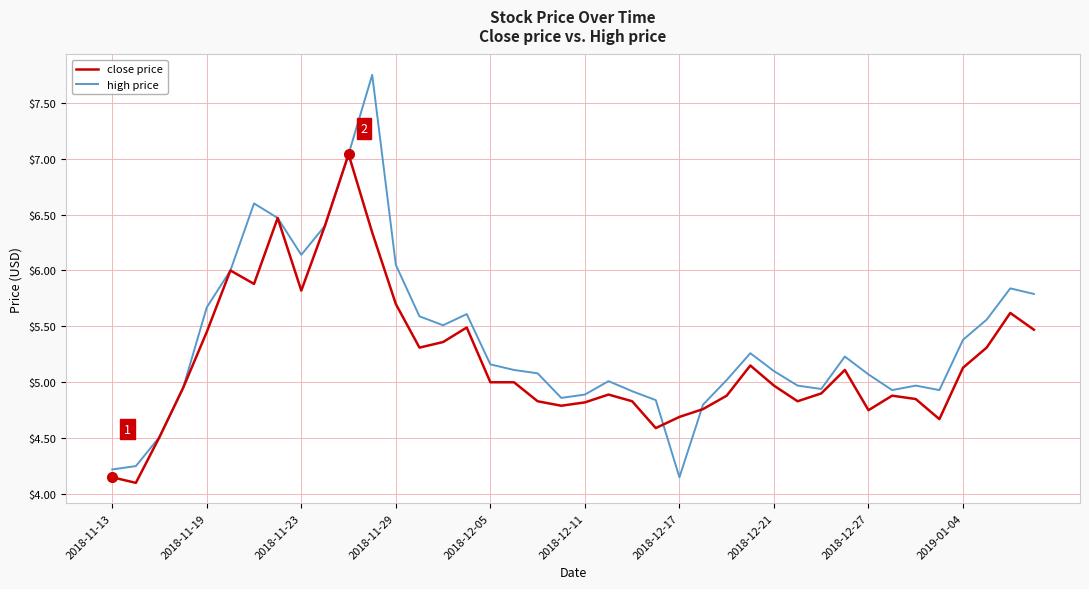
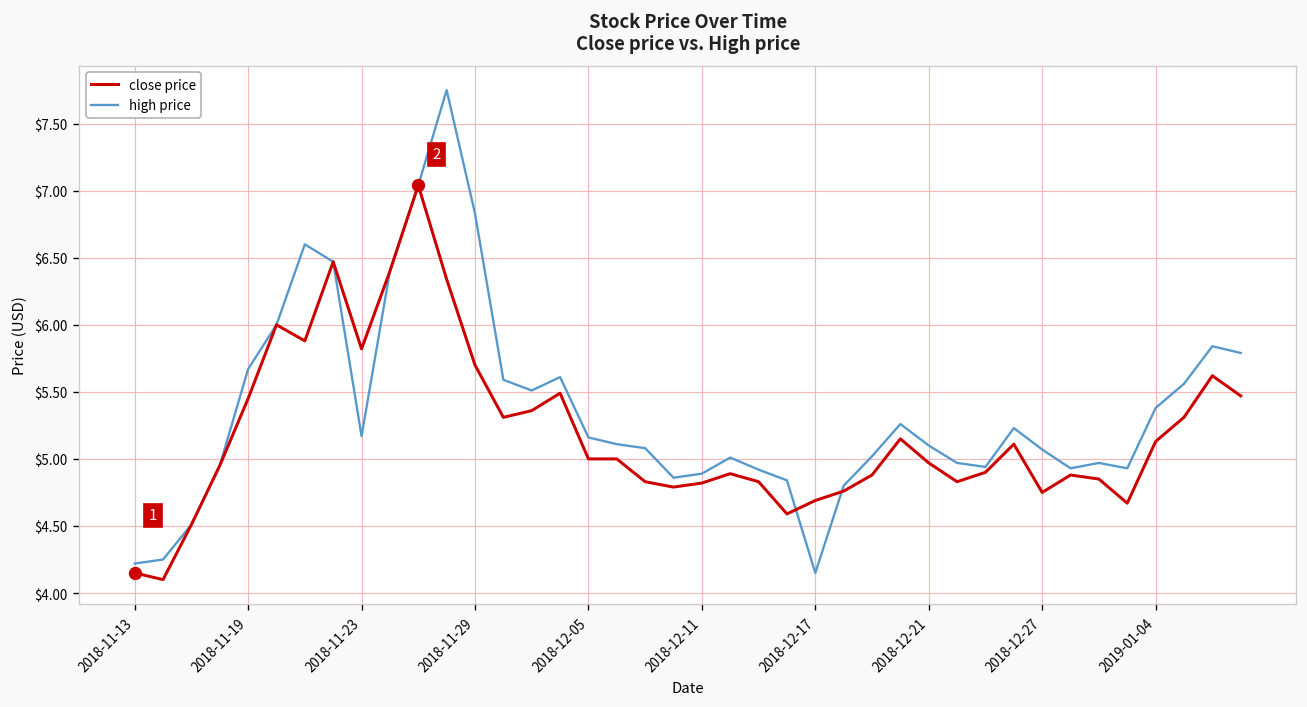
high price, 2018-11-23: $6.14 -> $5.17
high price, 2018-11-29: $6.05 -> $6.83
